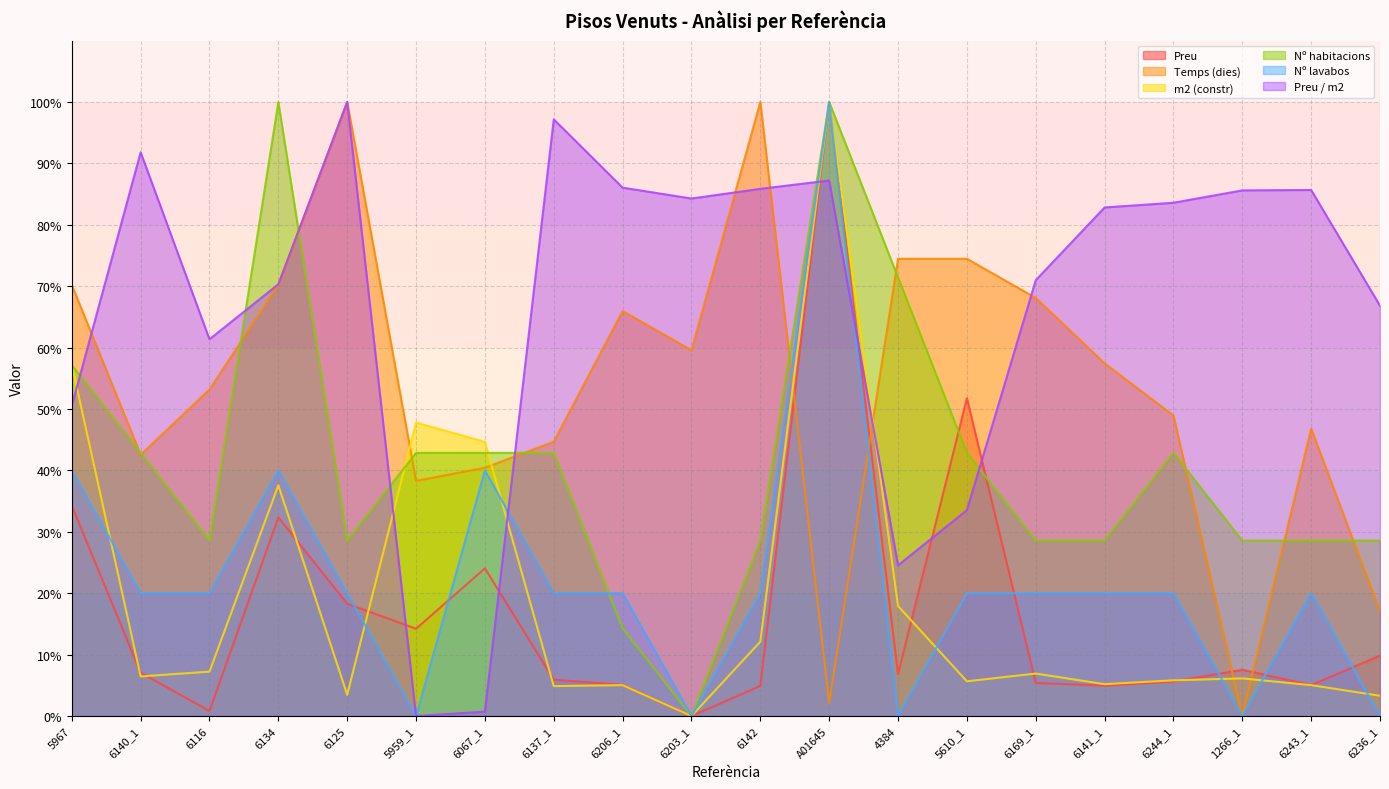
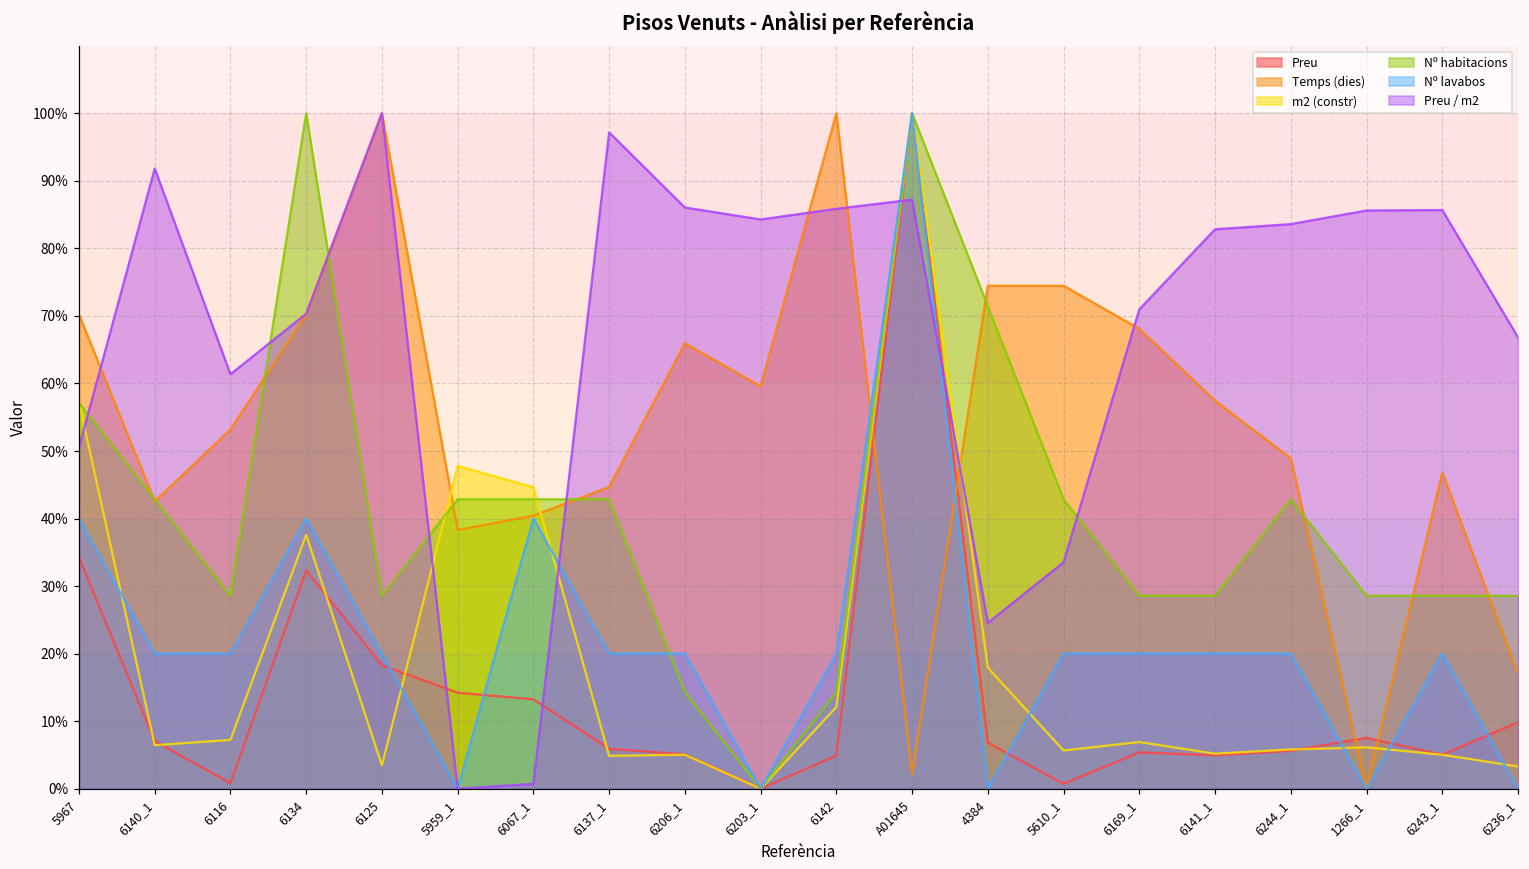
Preu, 6067_1: 24% -> 13%
Nº habitacions, 6142: 29% -> 14%
Preu, 5610_1: 52% -> 1%
